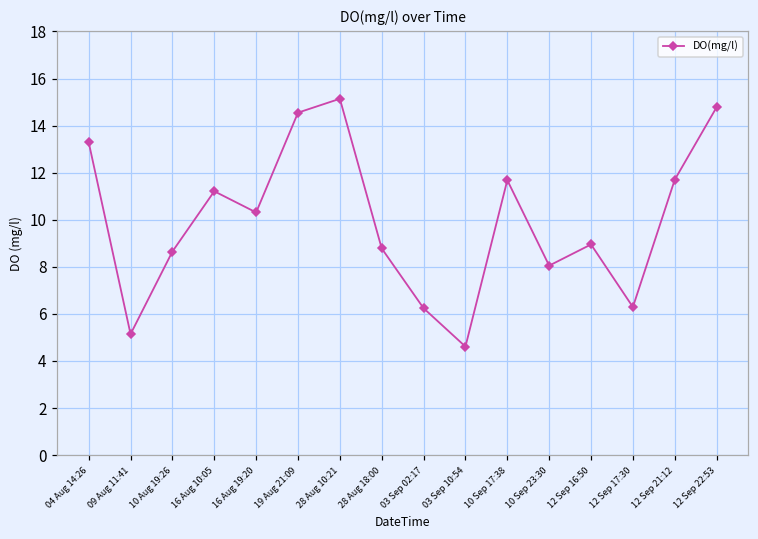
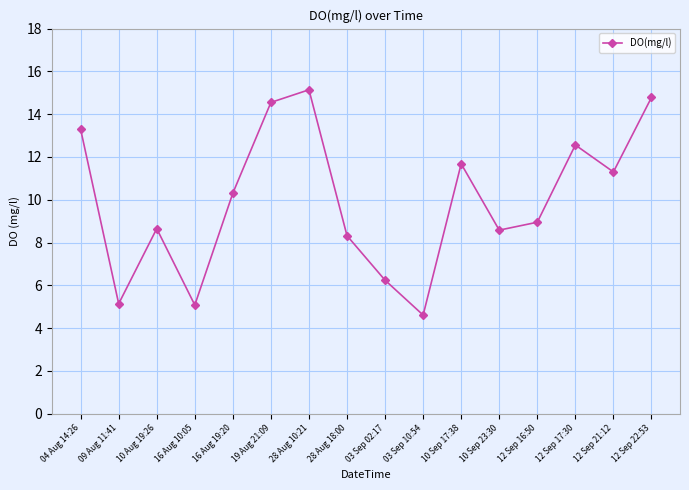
16 Aug 10:05: 11.2 -> 5.1
28 Aug 18:00: 8.8 -> 8.3
10 Sep 23:30: 8.1 -> 8.6
12 Sep 17:30: 6.3 -> 12.6
12 Sep 21:12: 11.7 -> 11.3
